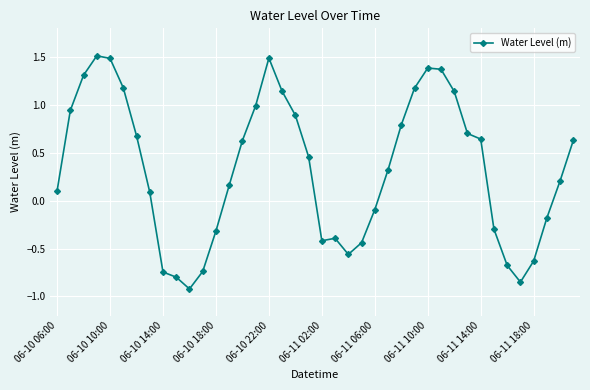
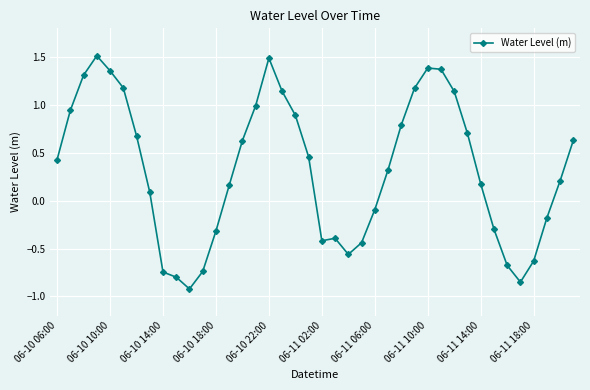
06-10 06:00: 0.1 -> 0.4
06-10 10:00: 1.5 -> 1.4
06-11 14:00: 0.6 -> 0.2
